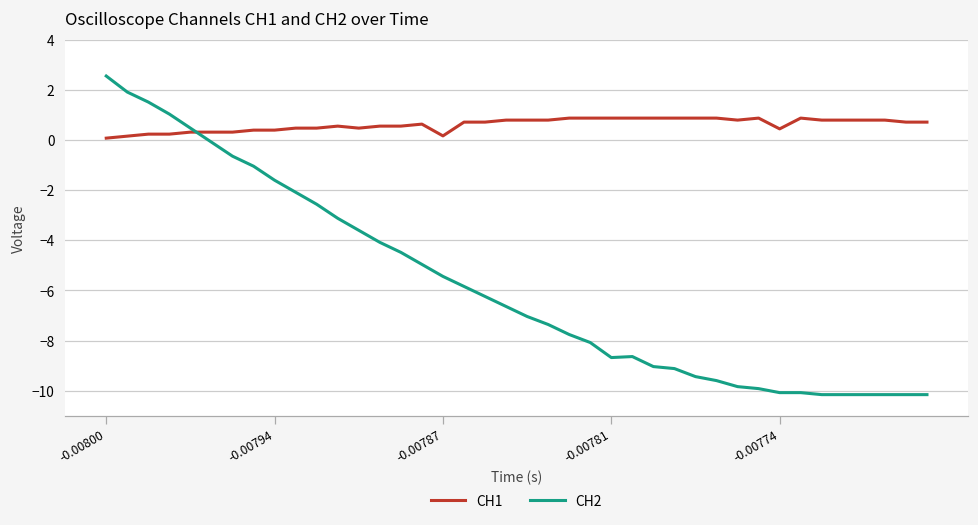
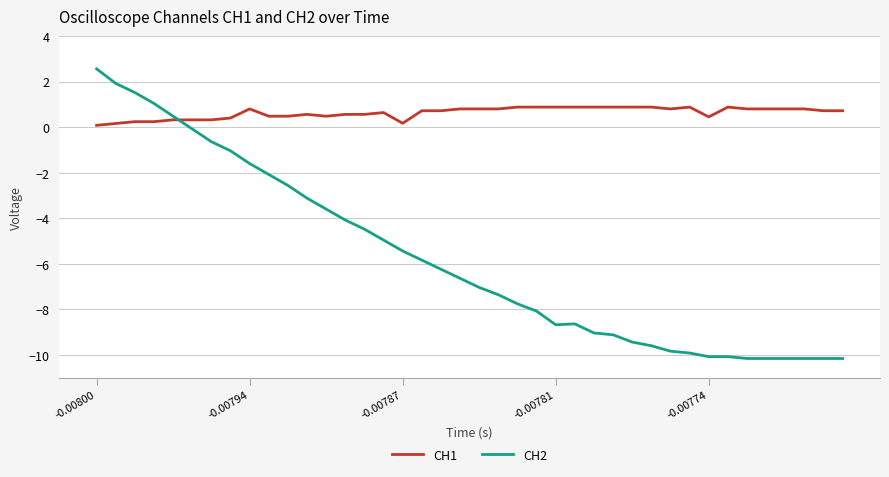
CH1, -0.00794: 0.4 -> 0.8
